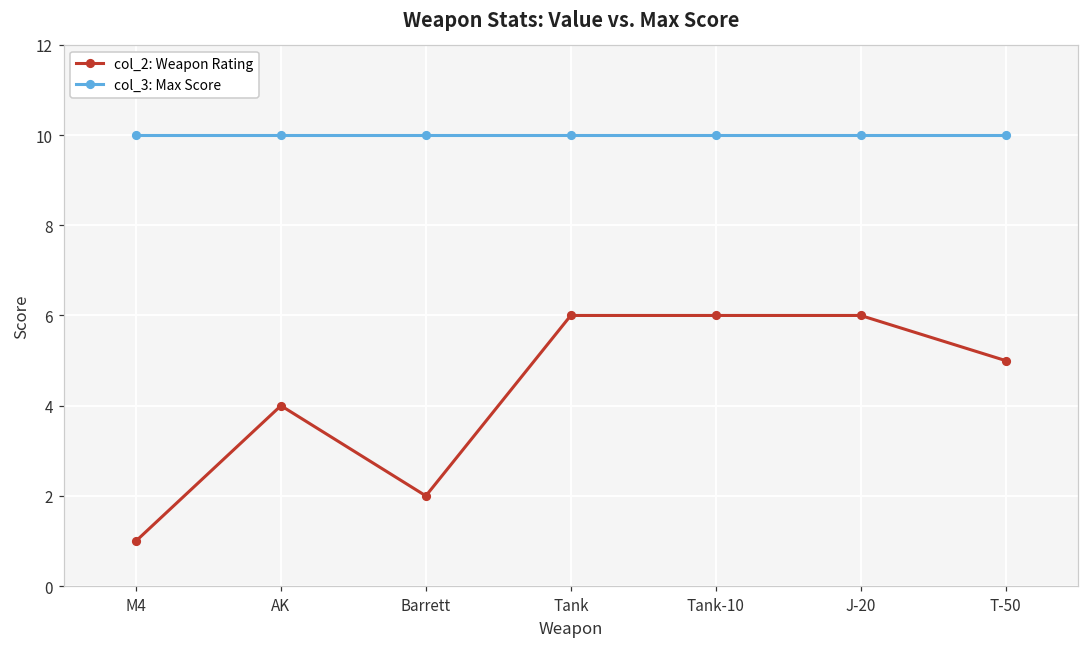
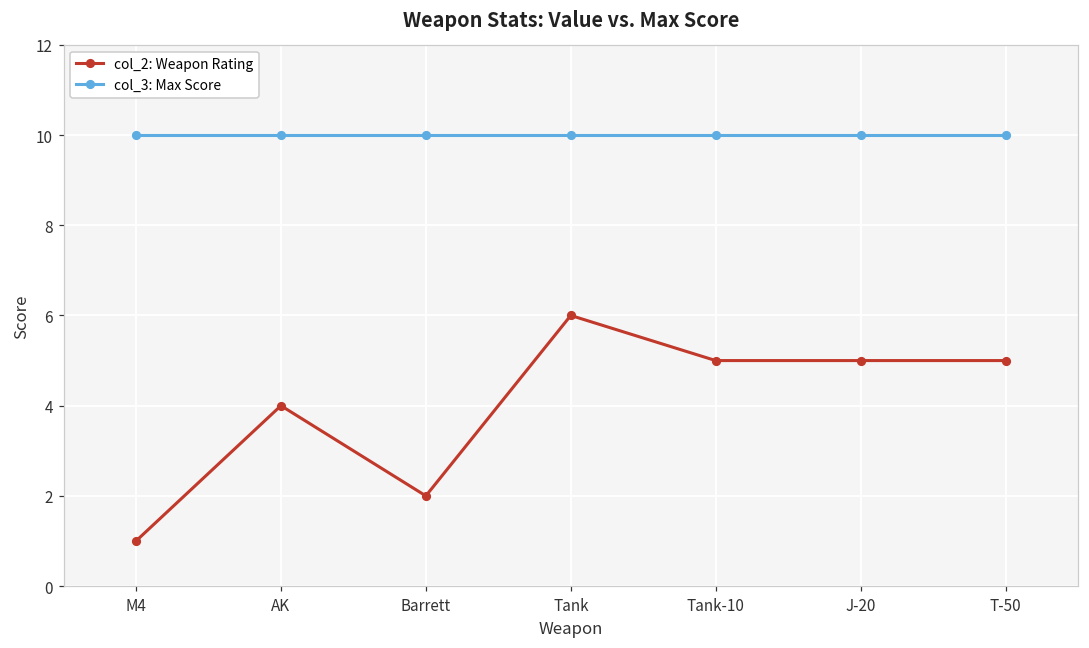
col_2: Weapon Rating, Tank-10: 6 -> 5
col_2: Weapon Rating, J-20: 6 -> 5
